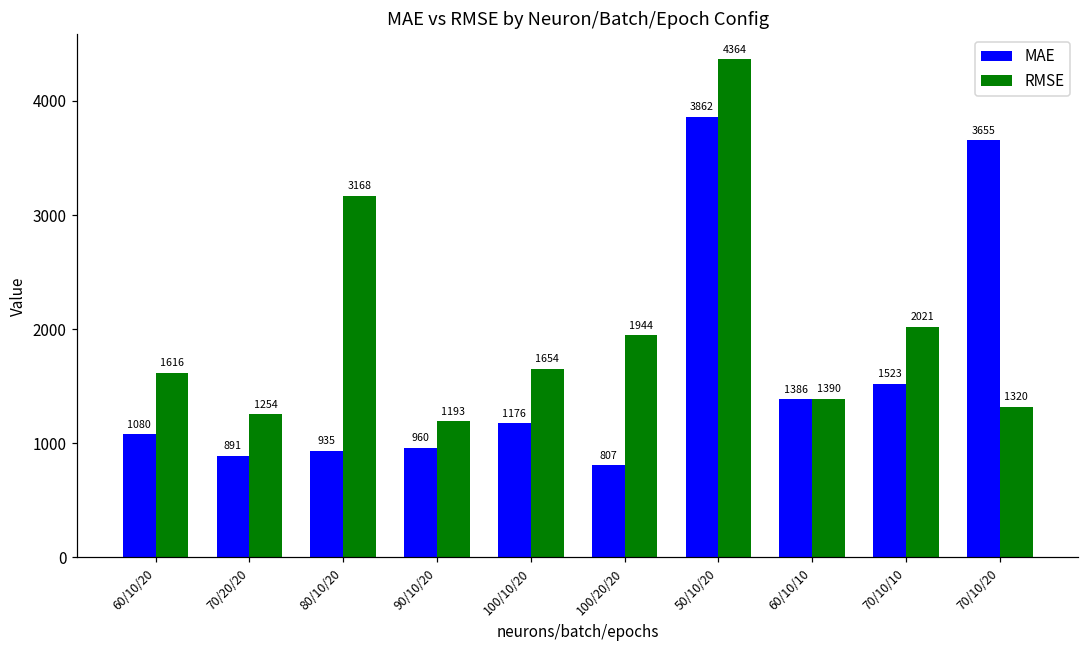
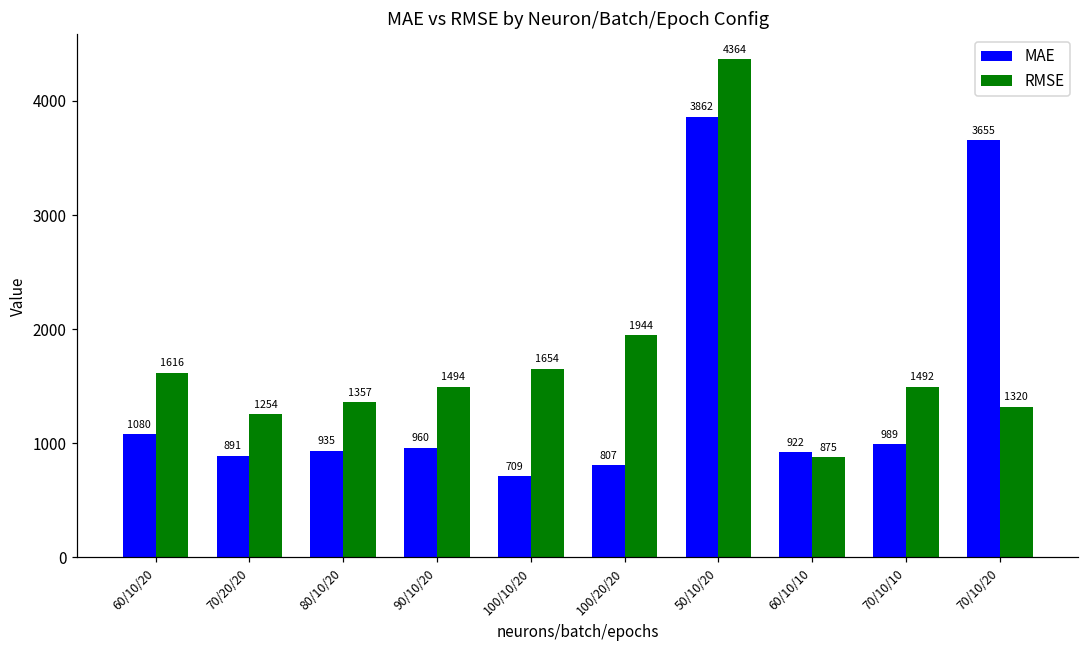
RMSE, 80/10/20: 3168 -> 1357
RMSE, 90/10/20: 1193 -> 1494
MAE, 100/10/20: 1176 -> 709
MAE, 60/10/10: 1386 -> 922
RMSE, 60/10/10: 1390 -> 875
MAE, 70/10/10: 1523 -> 989
RMSE, 70/10/10: 2021 -> 1492
